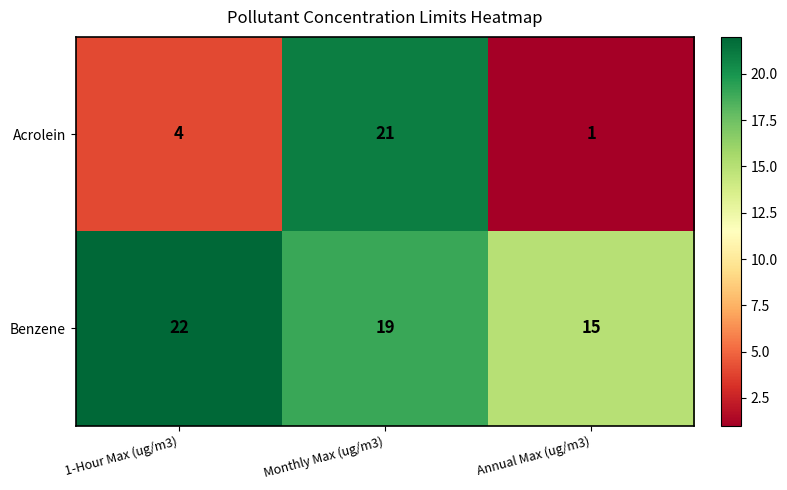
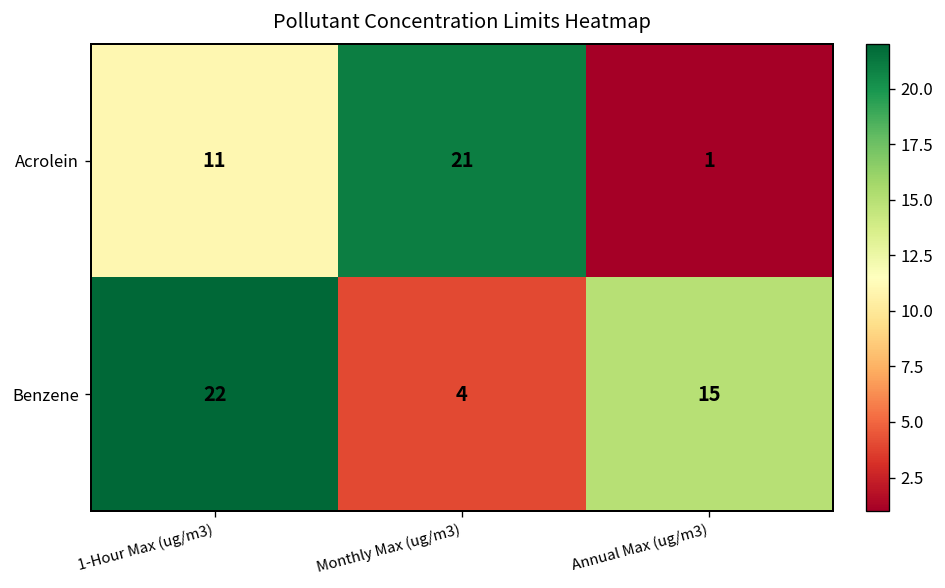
Acrolein, 1-Hour Max (ug/m3): 4 -> 11
Benzene, Monthly Max (ug/m3): 19 -> 4
